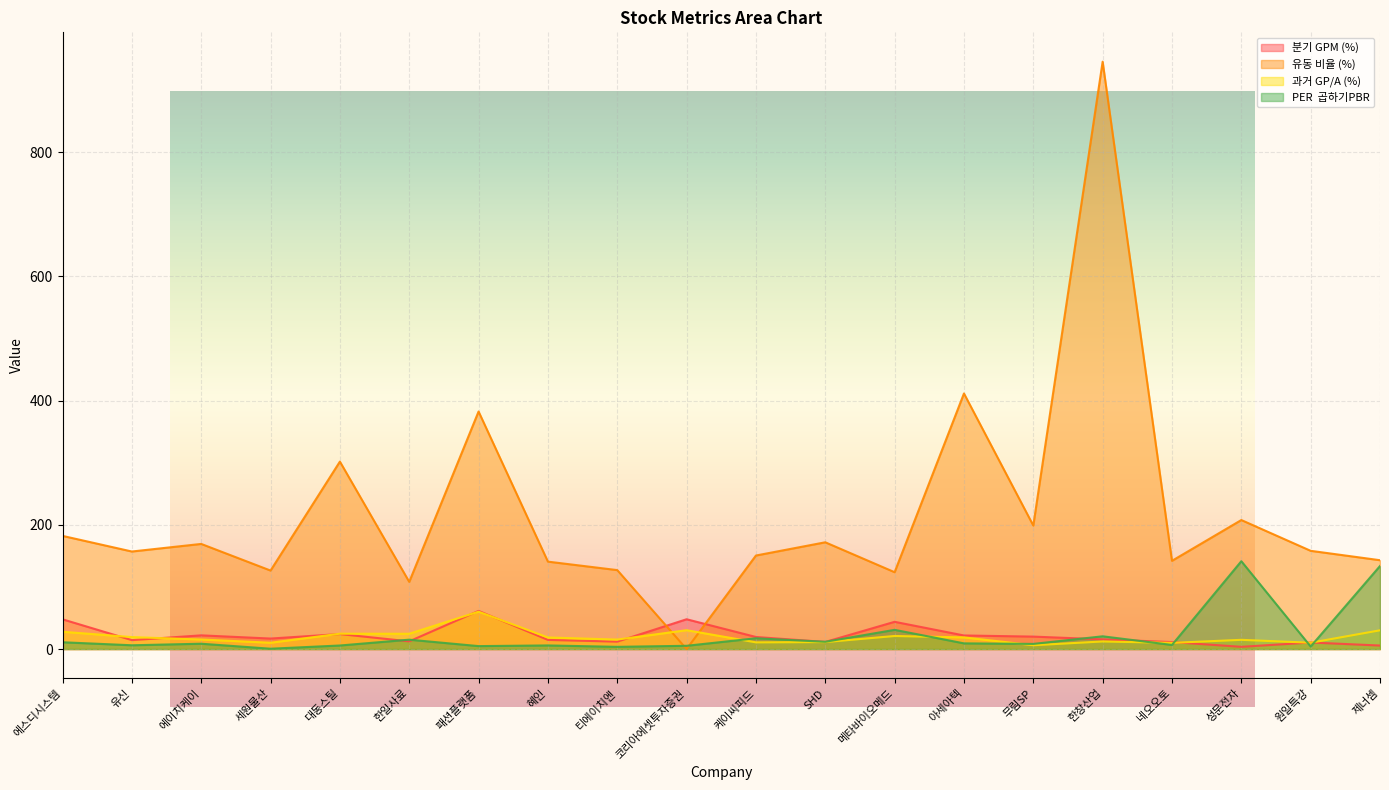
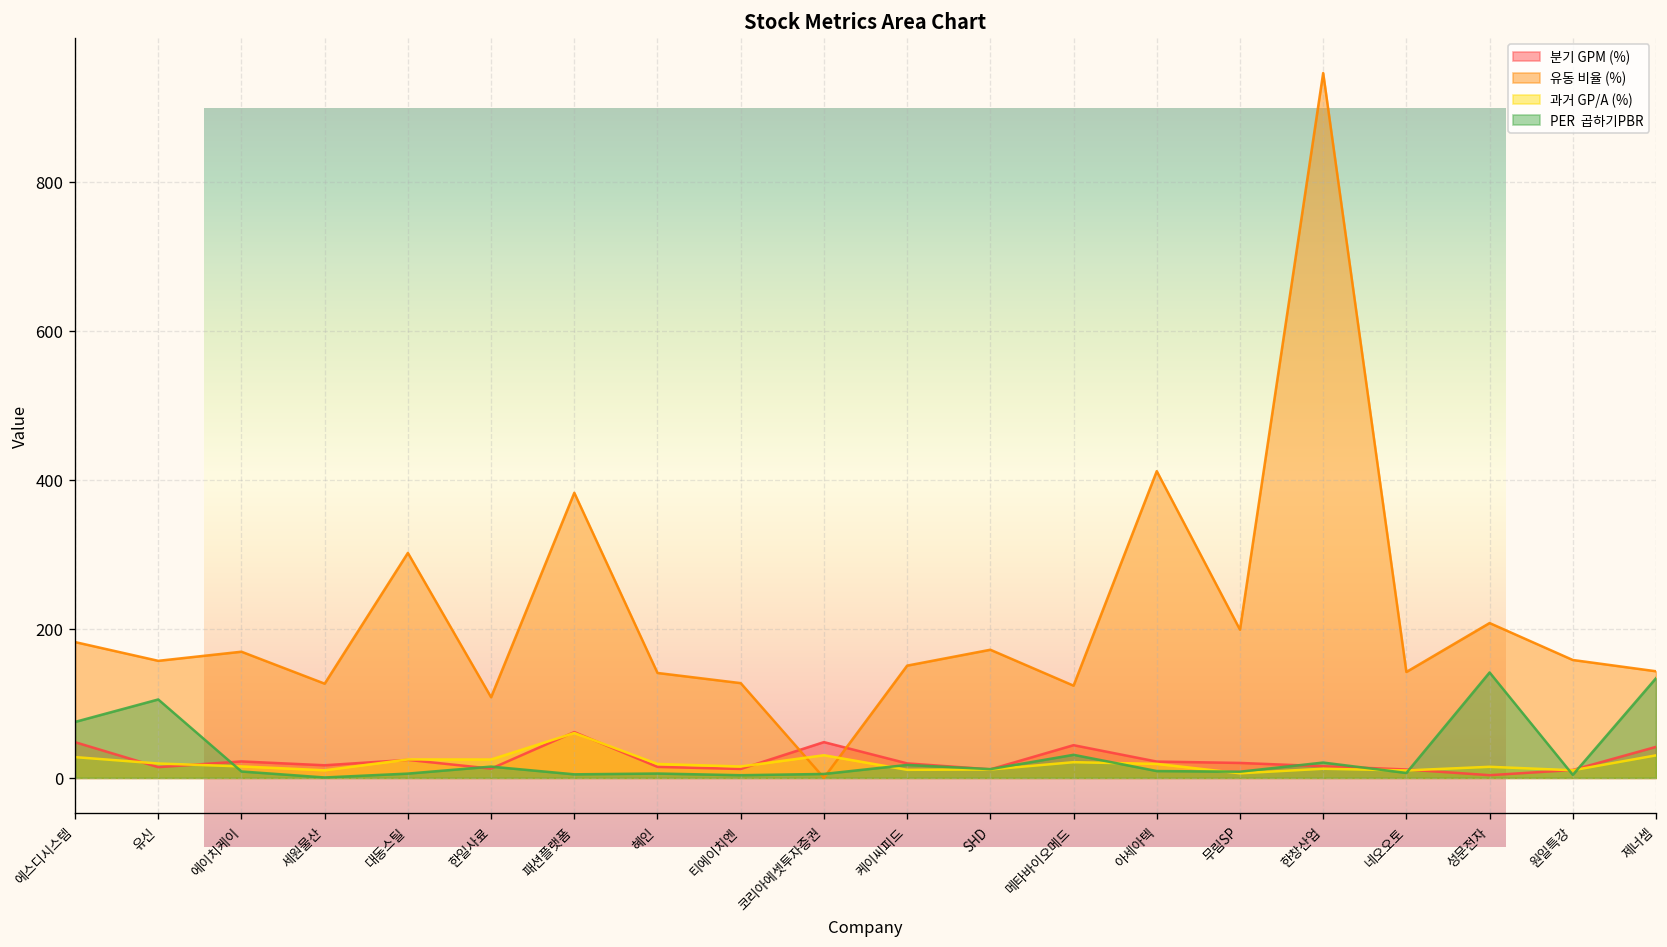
Stock Metrics Area Chart, PER 곱하기PBR, 에스디시스템: 10 -> 80
Stock Metrics Area Chart, PER 곱하기PBR, 유신: 10 -> 110
Stock Metrics Area Chart, 분기 GPM (%), 제너셈: 10 -> 40
